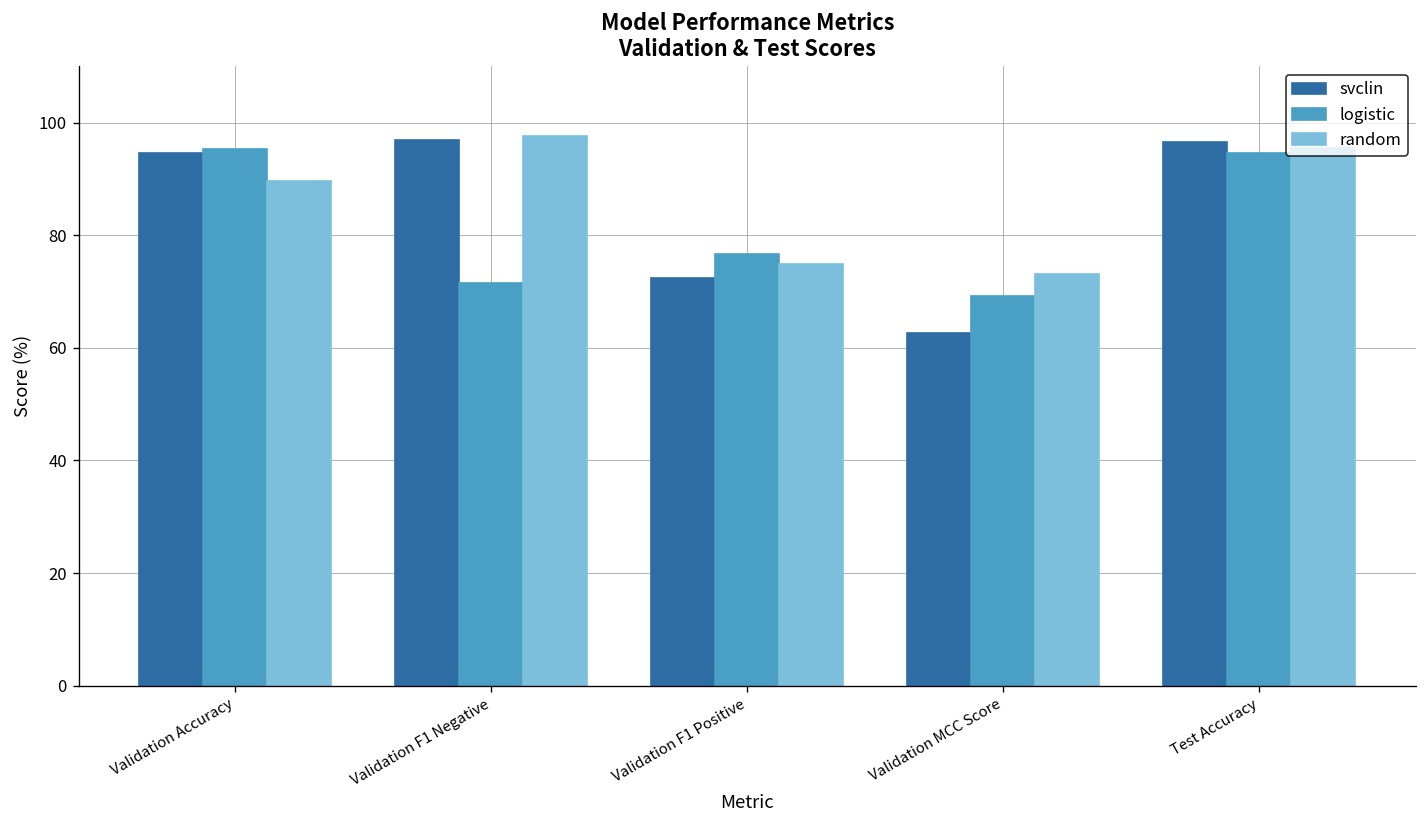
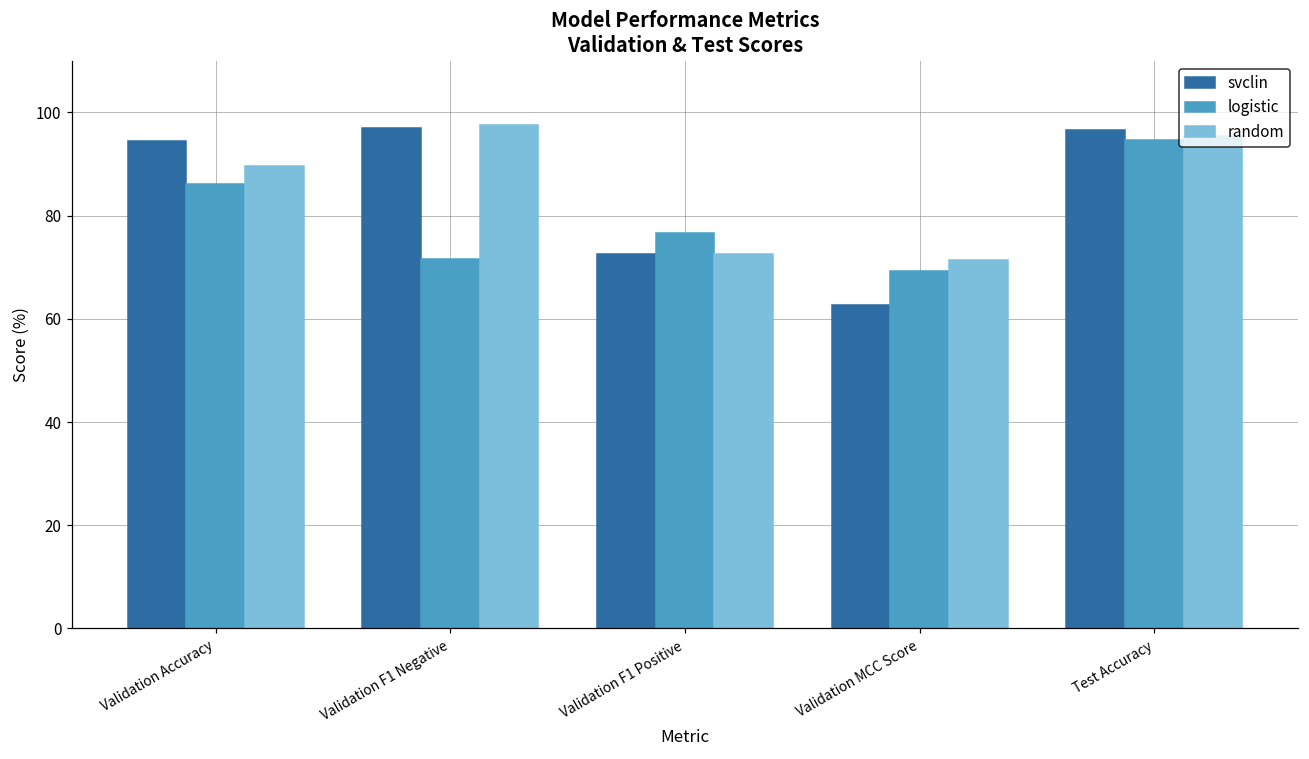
logistic, Validation Accuracy: 95 -> 86
random, Validation F1 Positive: 75 -> 73
random, Validation MCC Score: 73 -> 71
